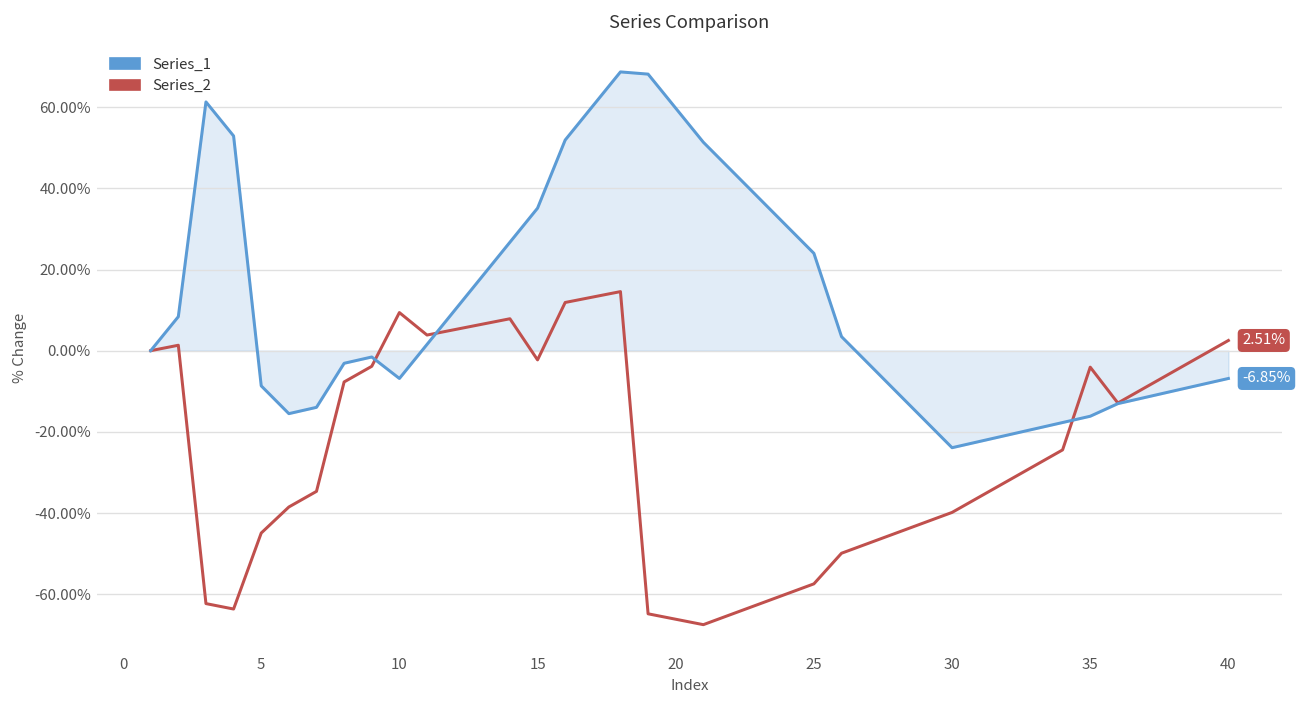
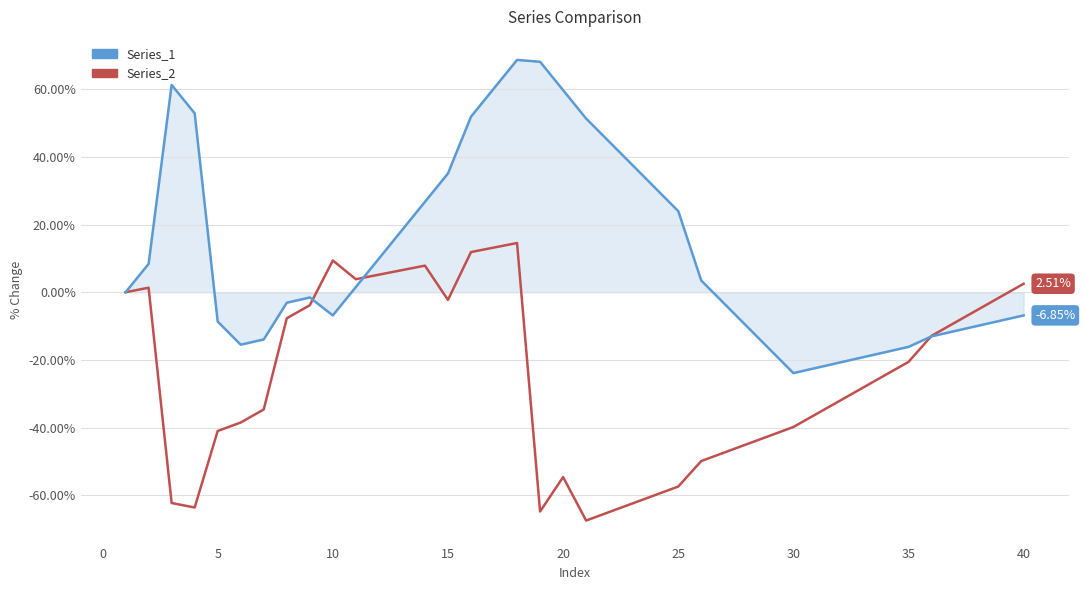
Series_2, 5: -45% -> -41%
Series_2, 20: -66% -> -55%
Series_2, 35: -4% -> -21%
